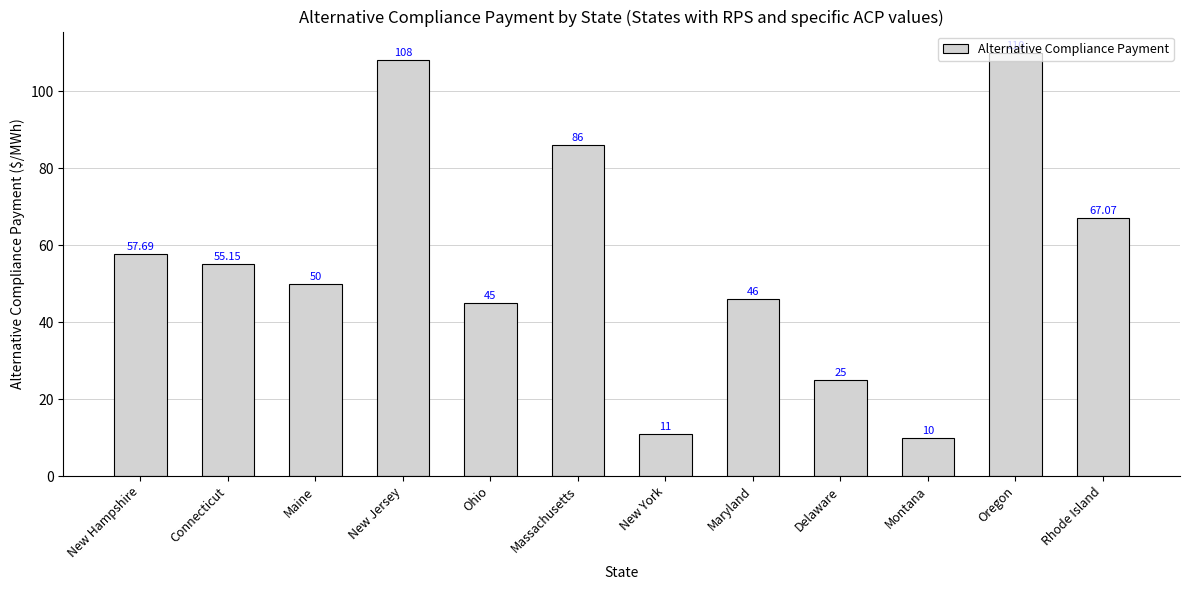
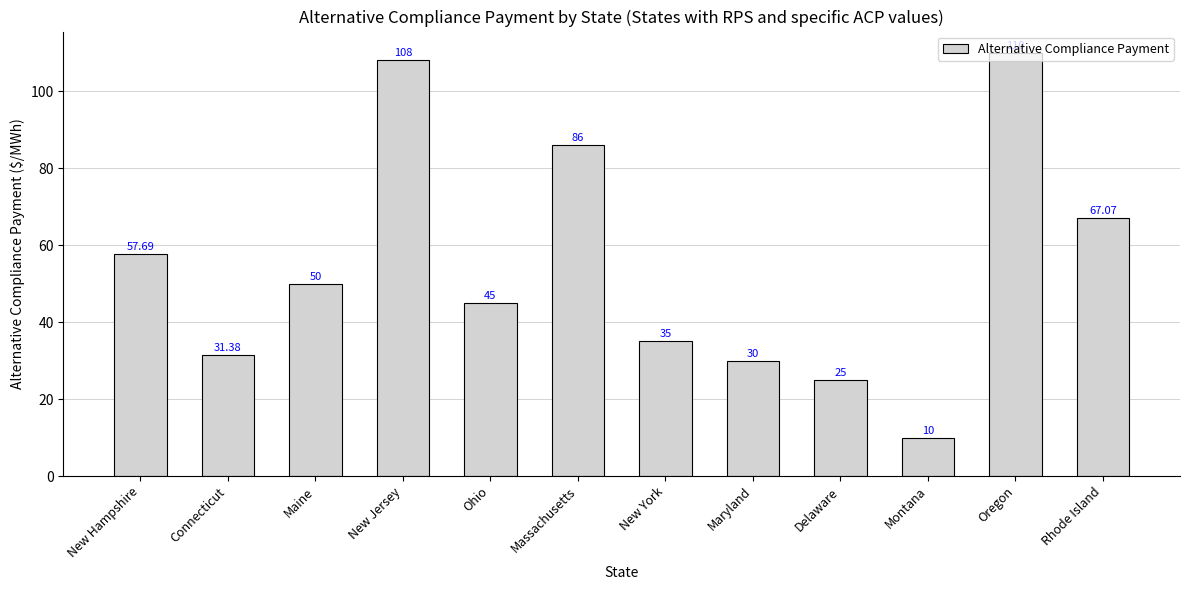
Connecticut: 55.15 -> 31.38
New York: 11 -> 35
Maryland: 46 -> 30
